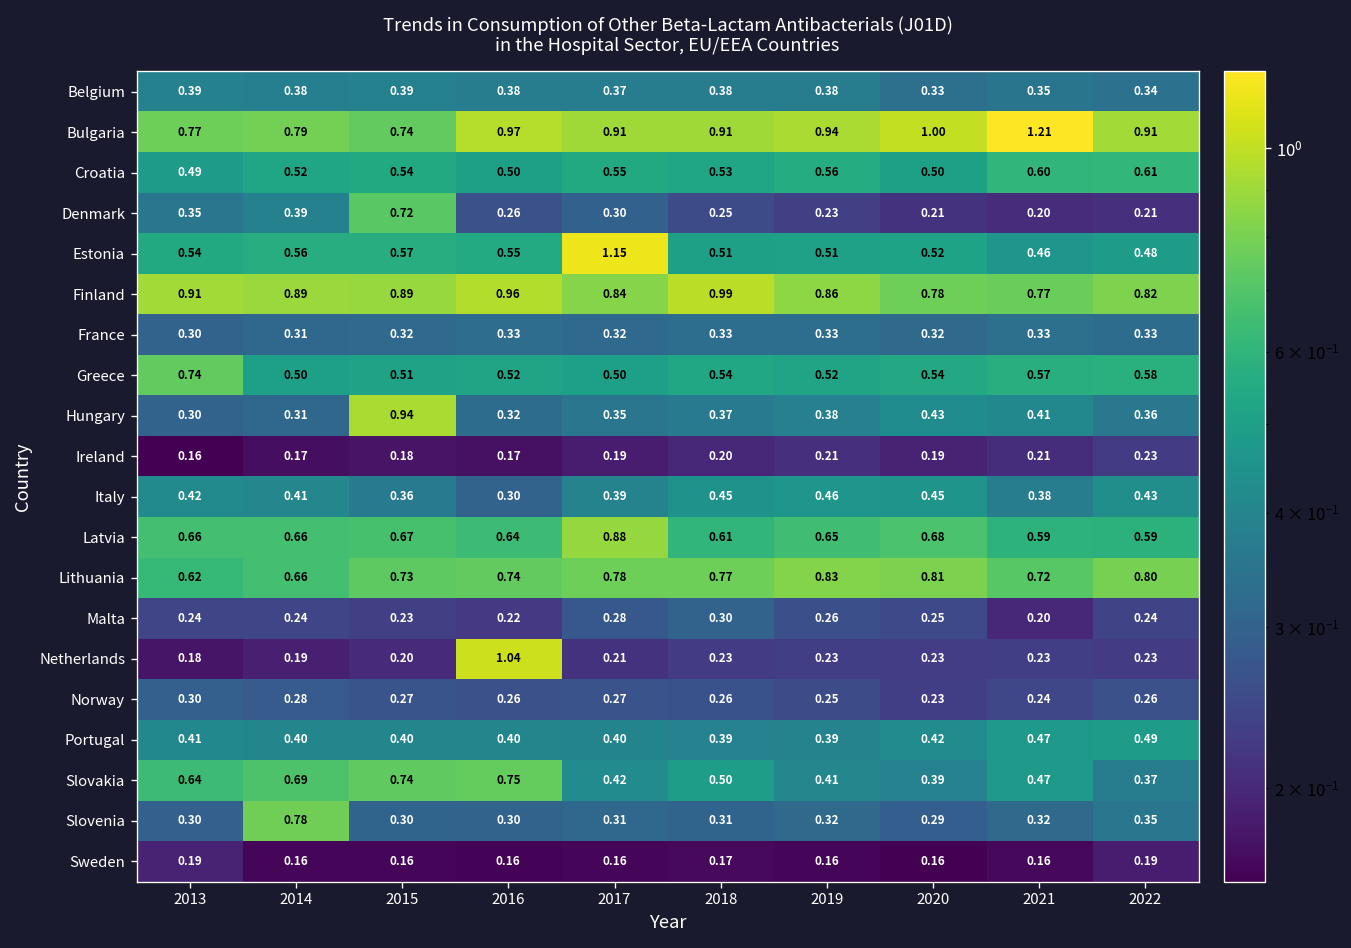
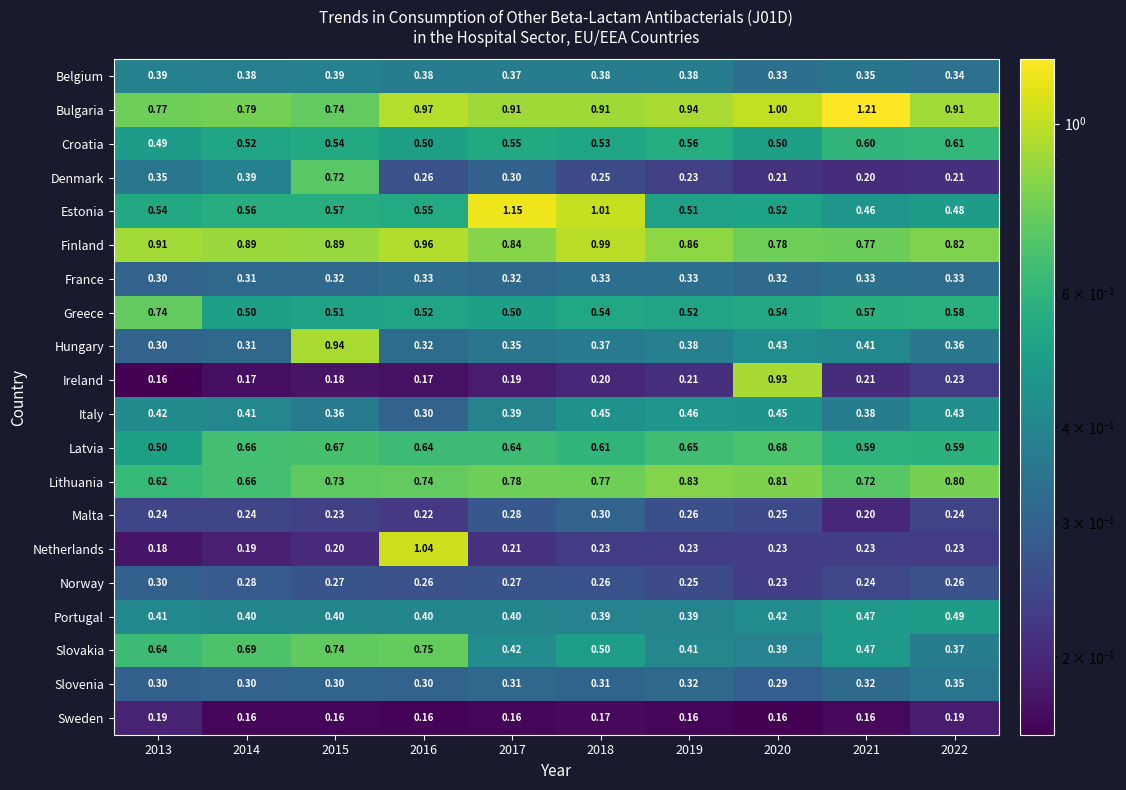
Estonia, 2018: 0.51 -> 1.01
Ireland, 2020: 0.19 -> 0.93
Latvia, 2013: 0.66 -> 0.50
Latvia, 2017: 0.88 -> 0.64
Slovenia, 2014: 0.78 -> 0.30
